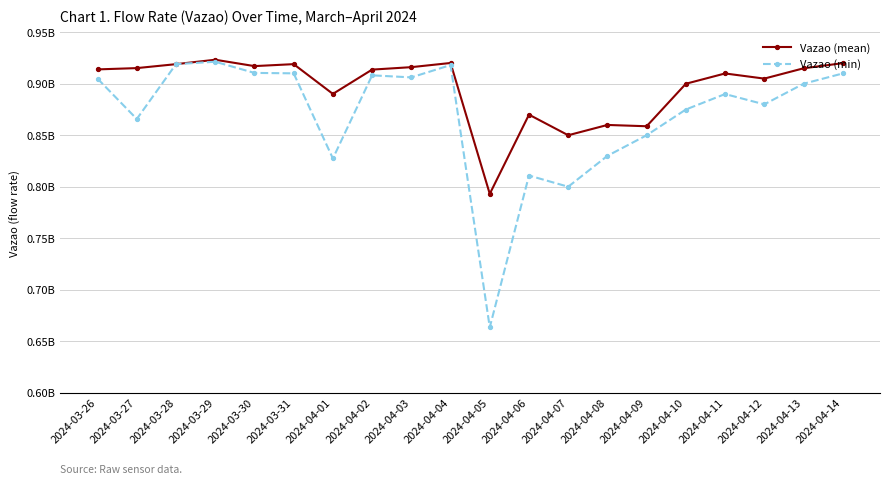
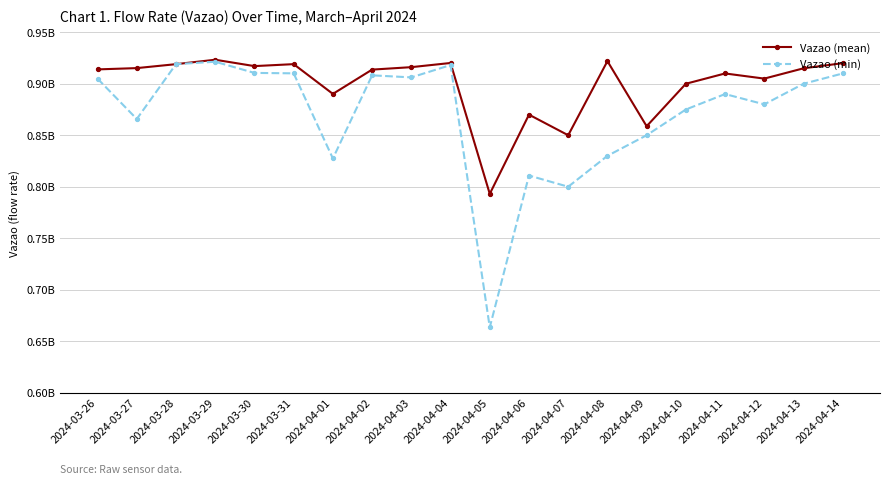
Vazao (mean), 2024-04-08: 860000000 -> 922000000
